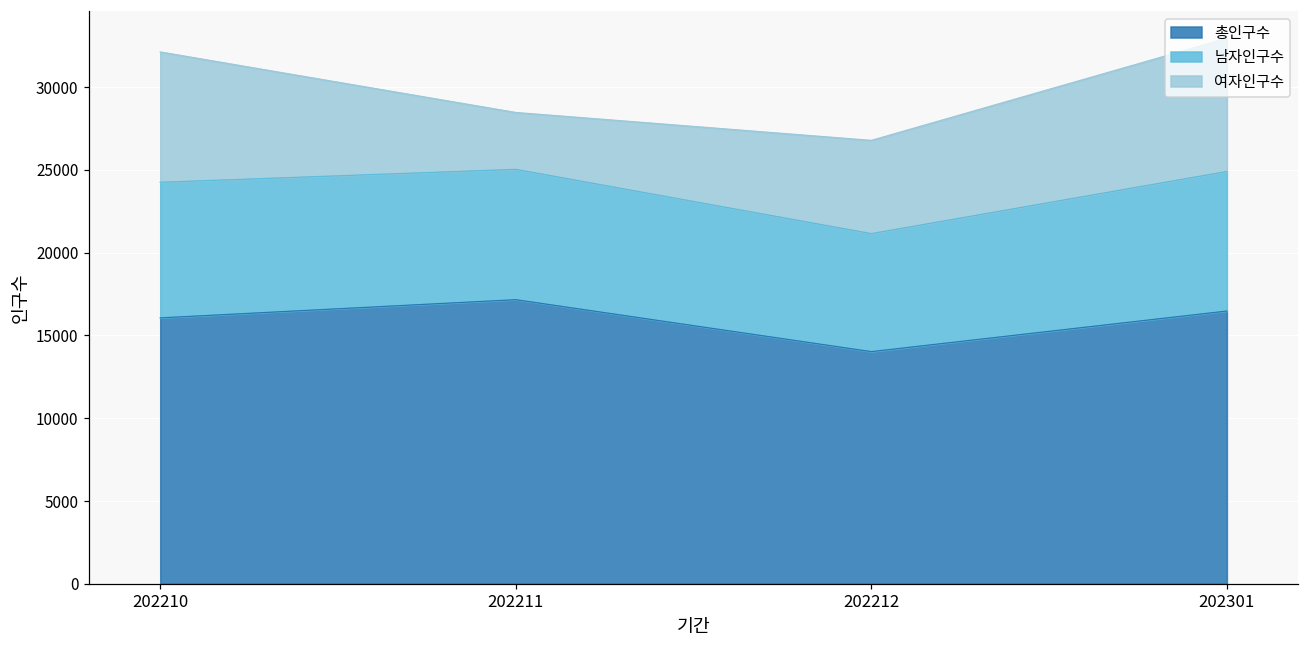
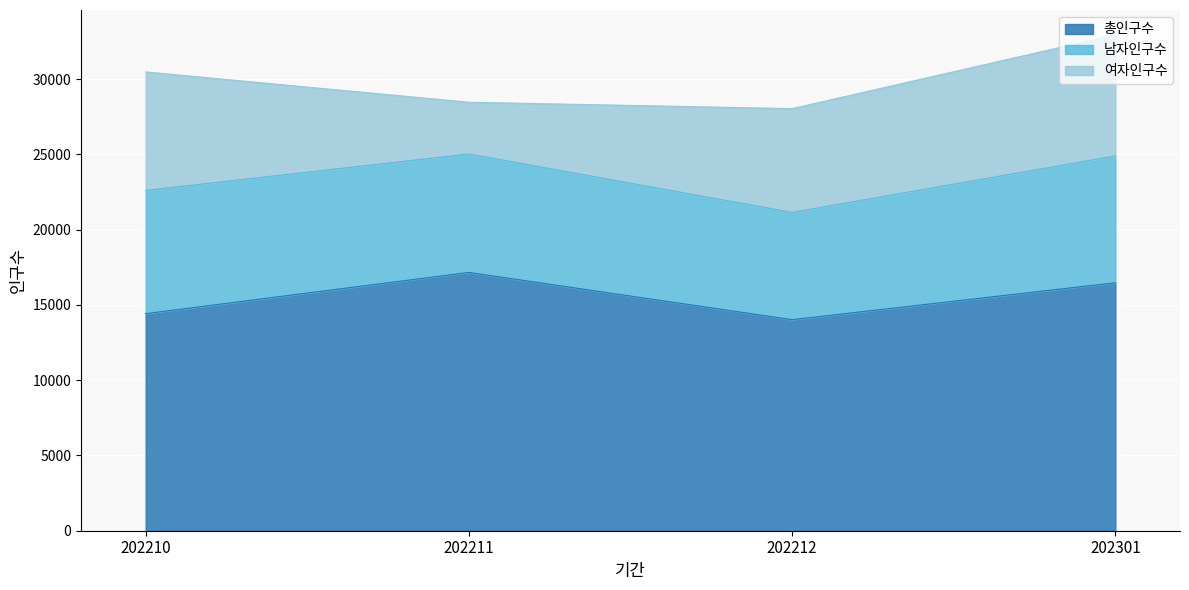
총인구수, 202210: 16100 -> 14400
여자인구수, 202212: 5600 -> 6900
